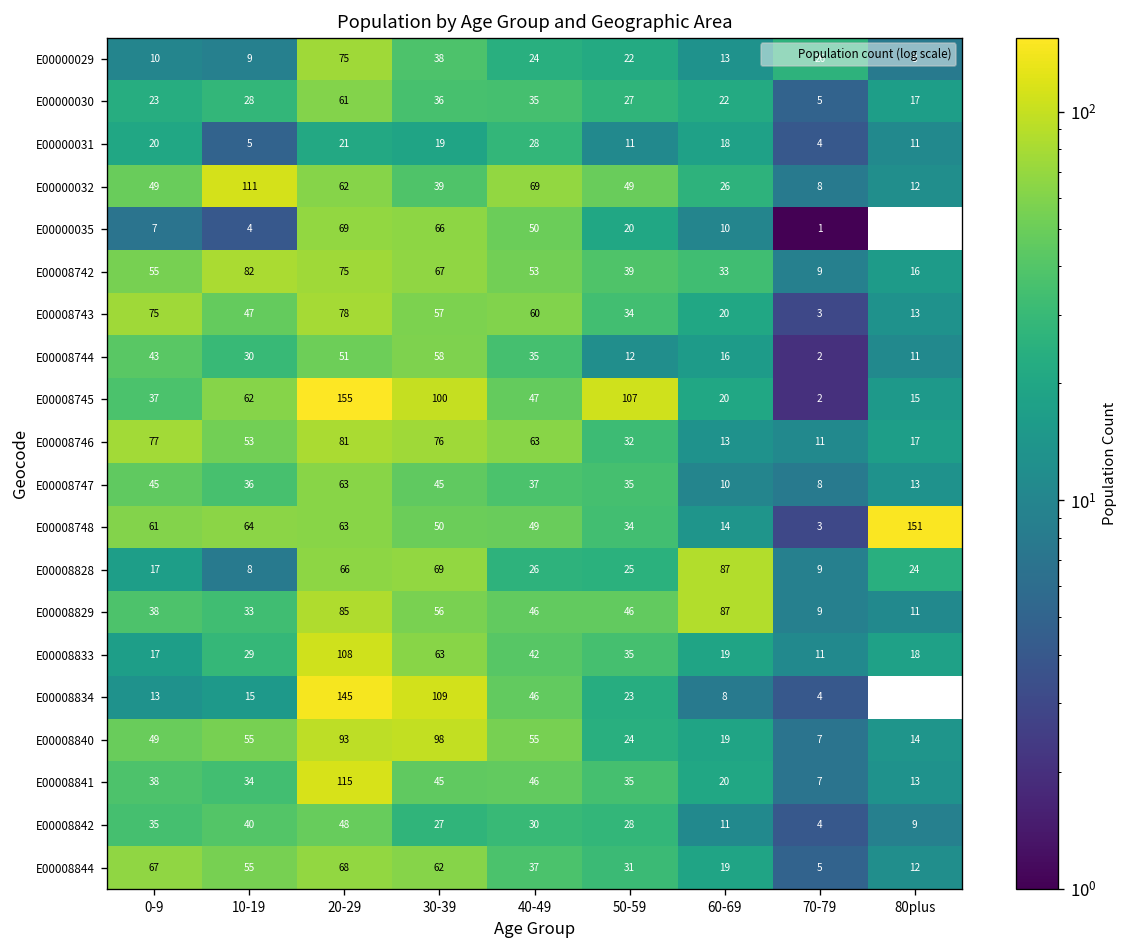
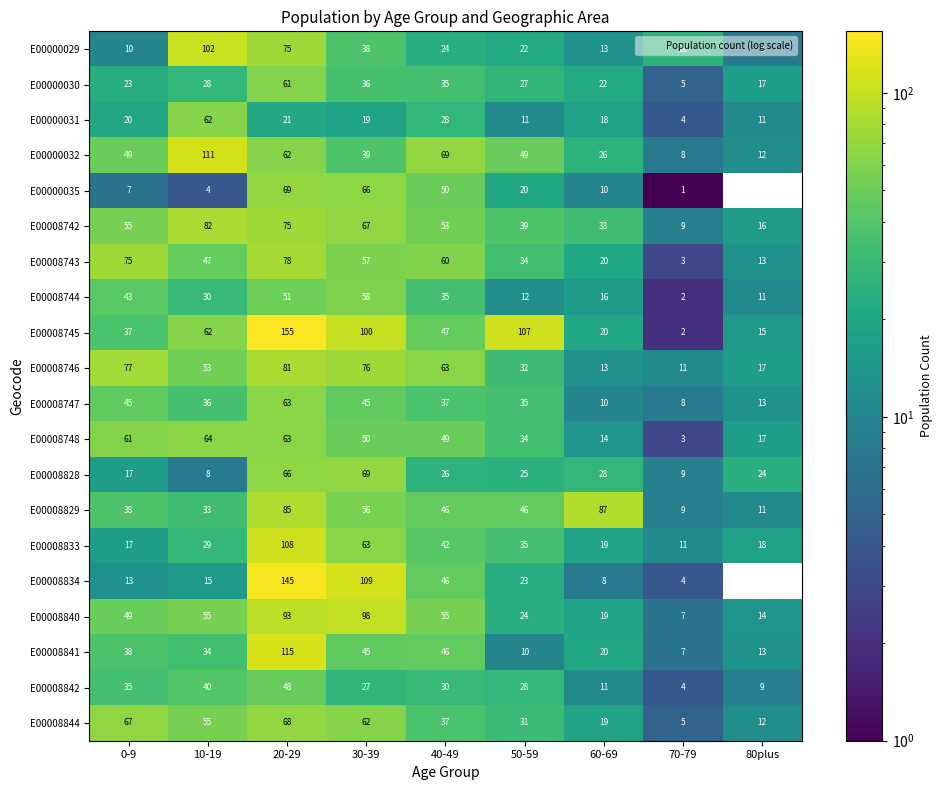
E00000029, 10-19: 9 -> 102
E00000031, 10-19: 5 -> 62
E00008748, 80plus: 151 -> 17
E00008828, 60-69: 87 -> 28
E00008841, 50-59: 35 -> 10
